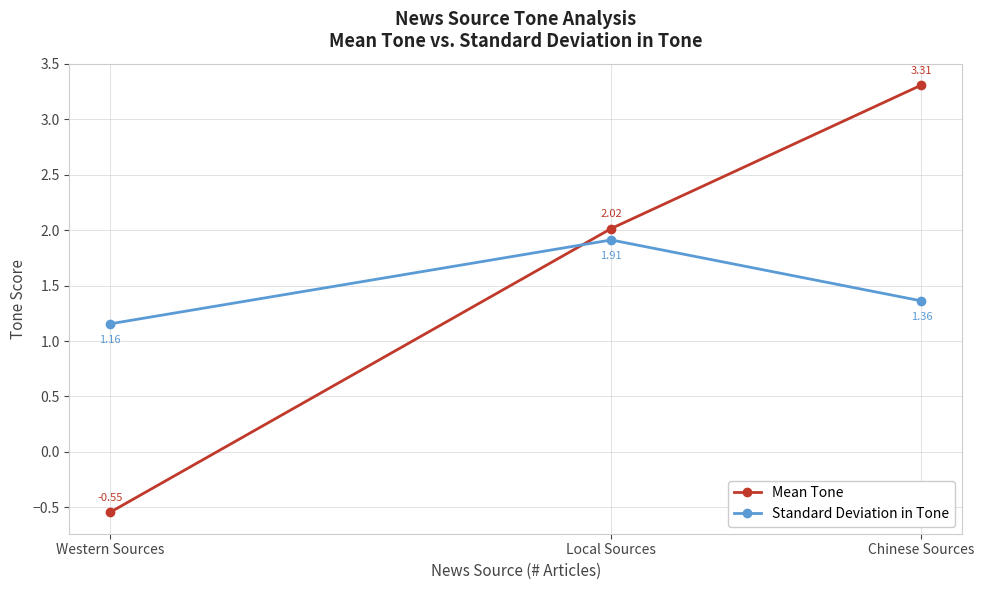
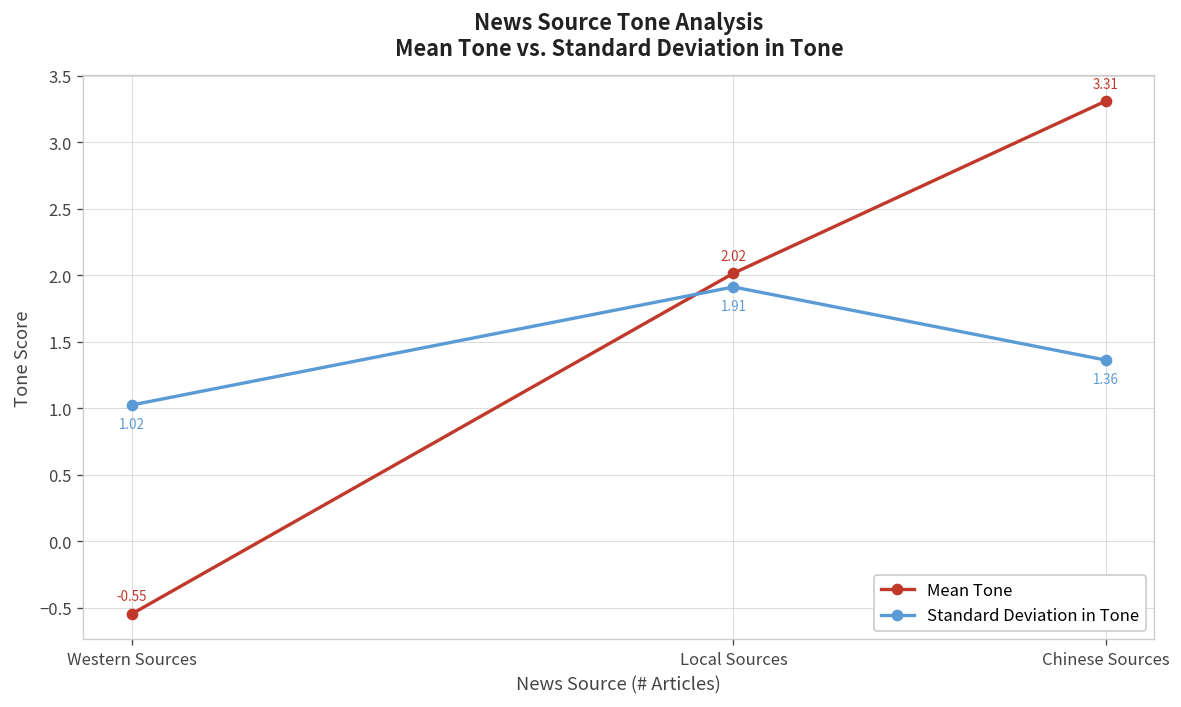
Standard Deviation in Tone, Western Sources: 1.16 -> 1.02
